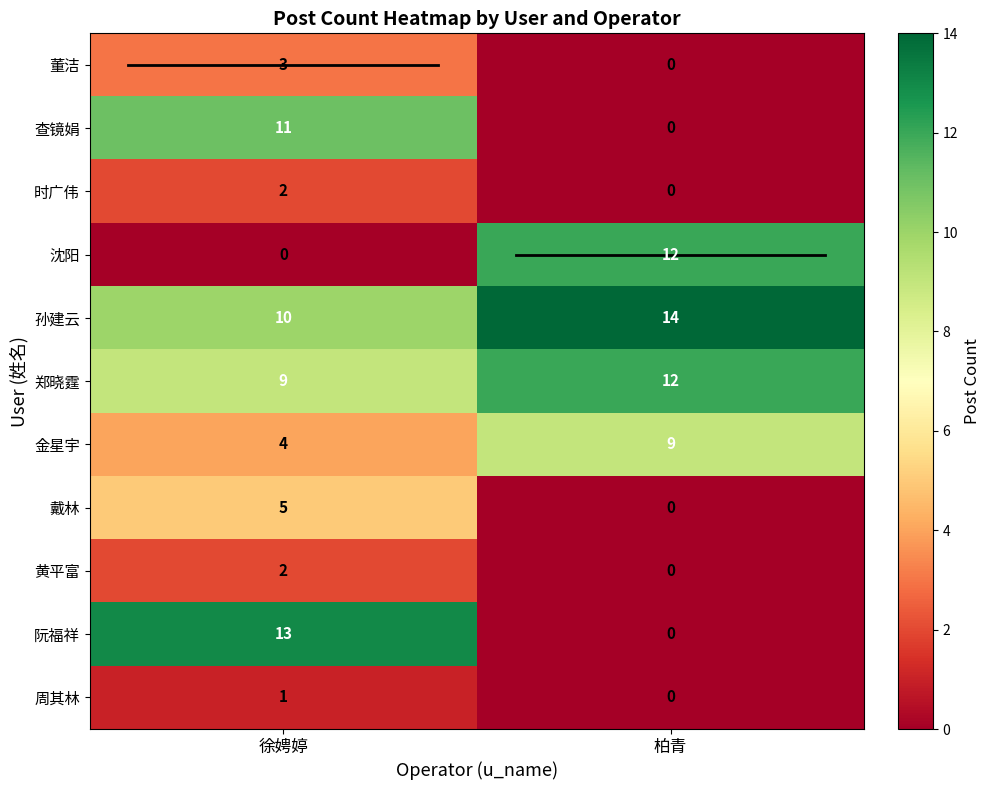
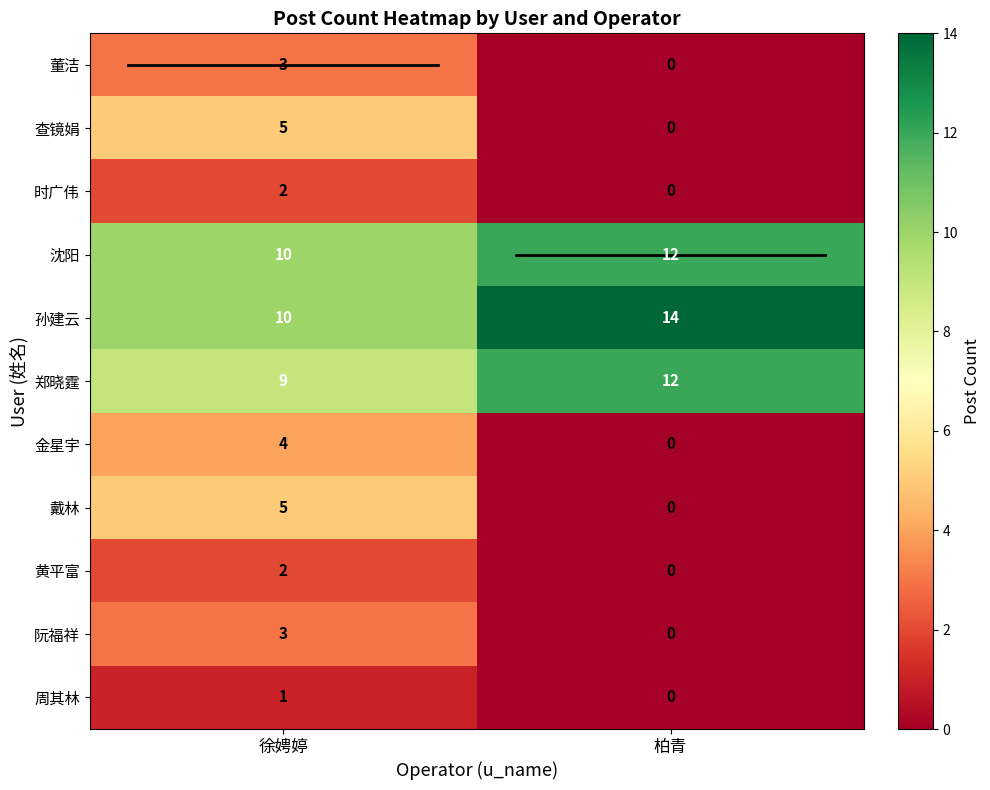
查镜娟, 徐娉婷: 11 -> 5
沈阳, 徐娉婷: 0 -> 10
金星宇, 柏青: 9 -> 0
阮福祥, 徐娉婷: 13 -> 3
